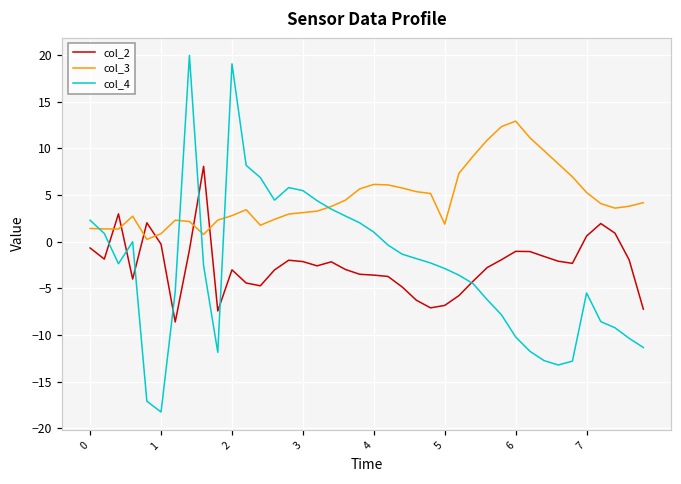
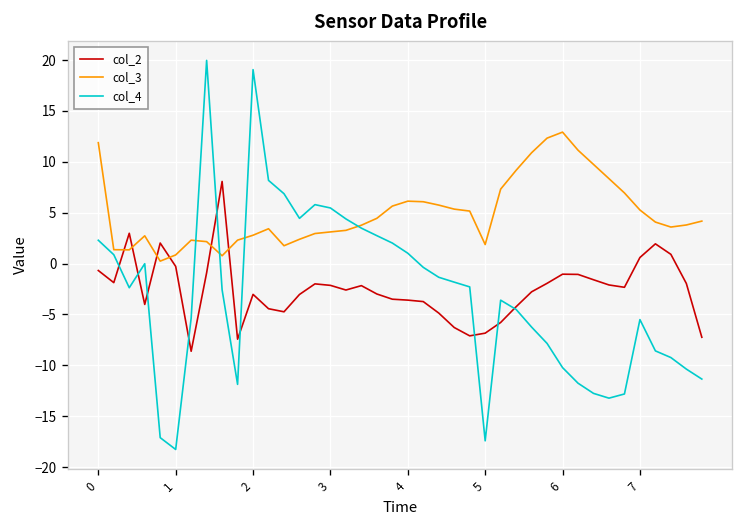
col_3, 0: 1 -> 12
col_4, 5: -3 -> -17
